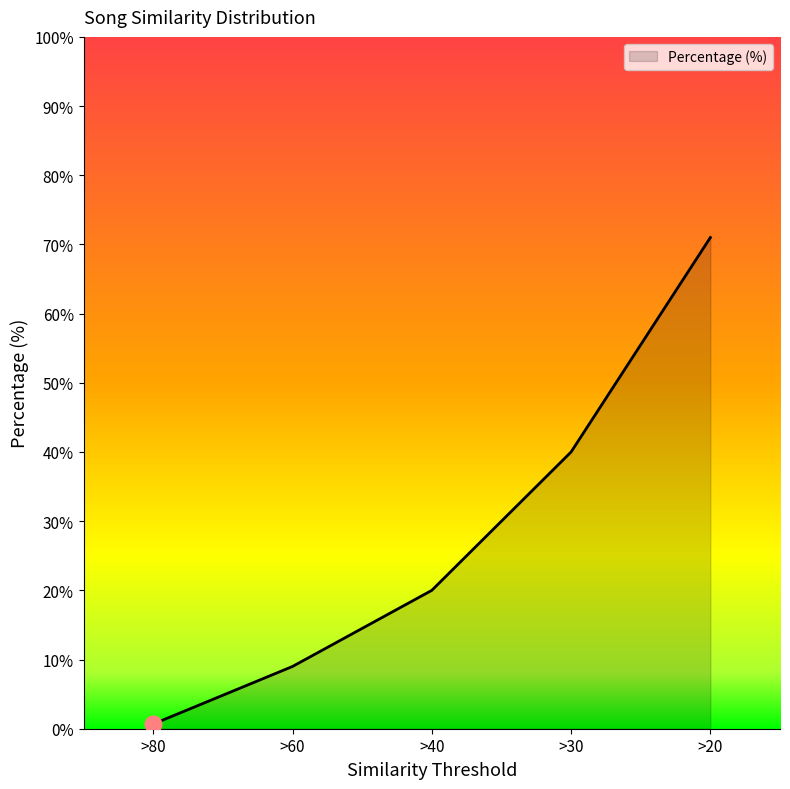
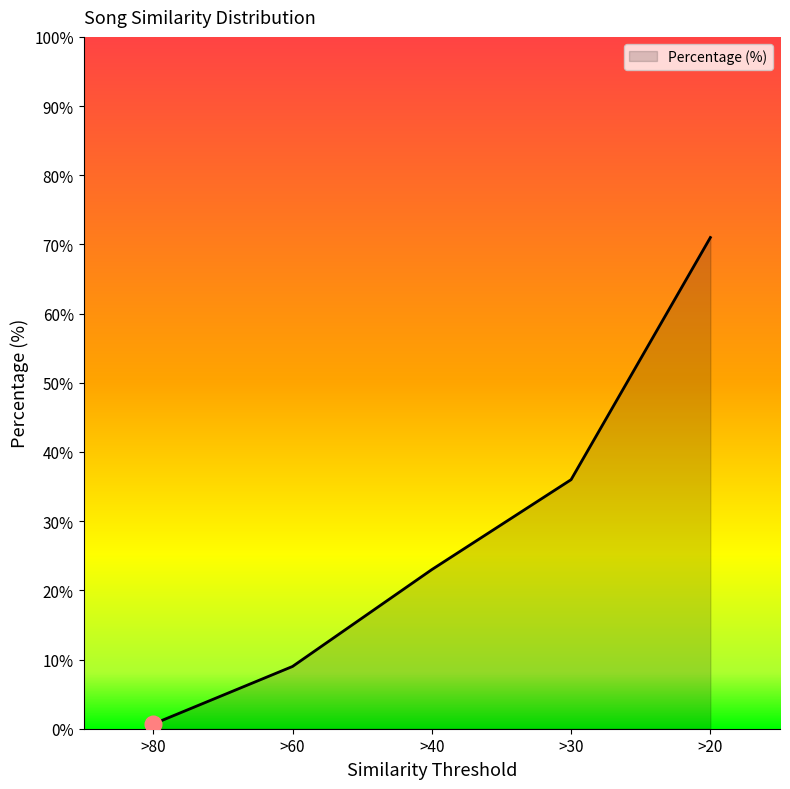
Percentage (%), >40: 20% -> 23%
Percentage (%), >30: 40% -> 36%
